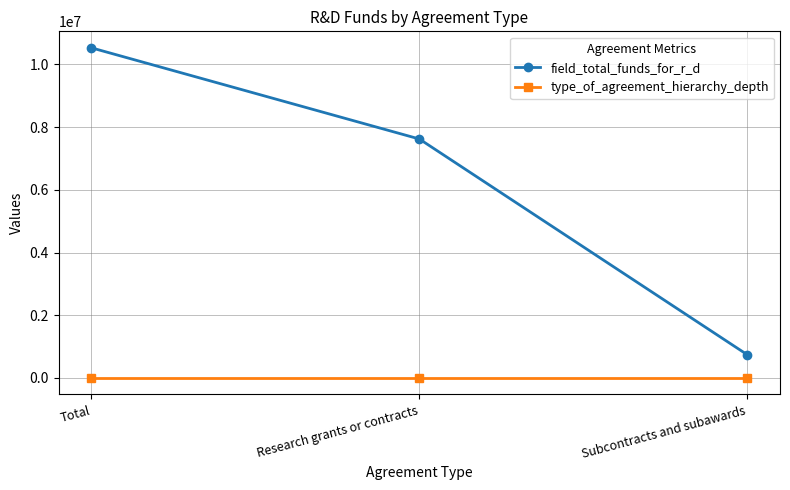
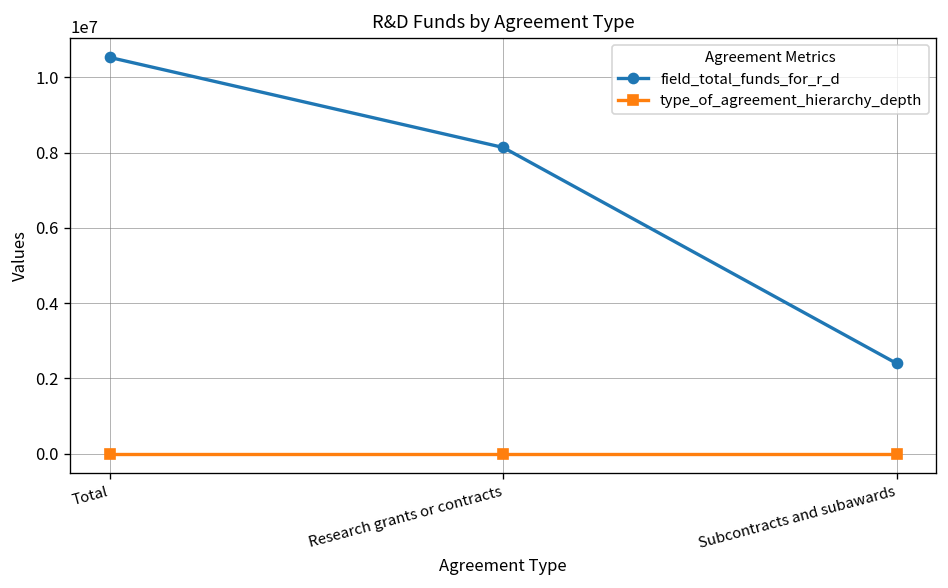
field_total_funds_for_r_d, Research grants or contracts: 7600000 -> 8100000
field_total_funds_for_r_d, Subcontracts and subawards: 700000 -> 2400000
